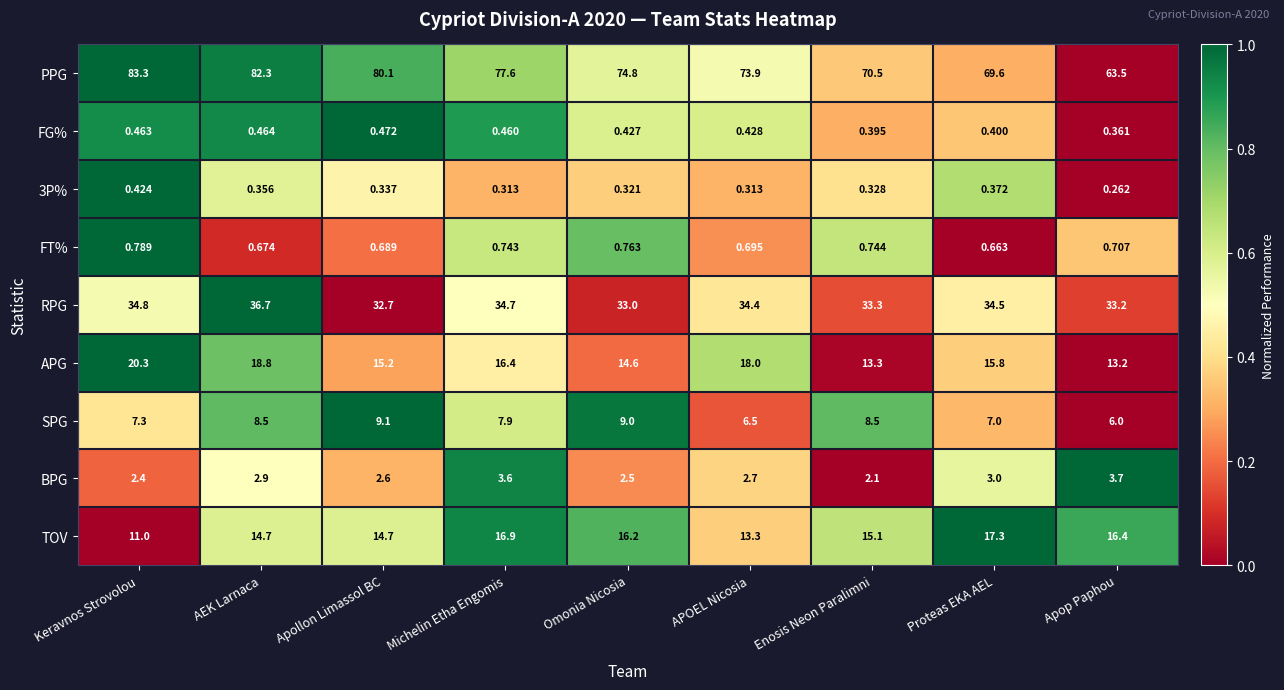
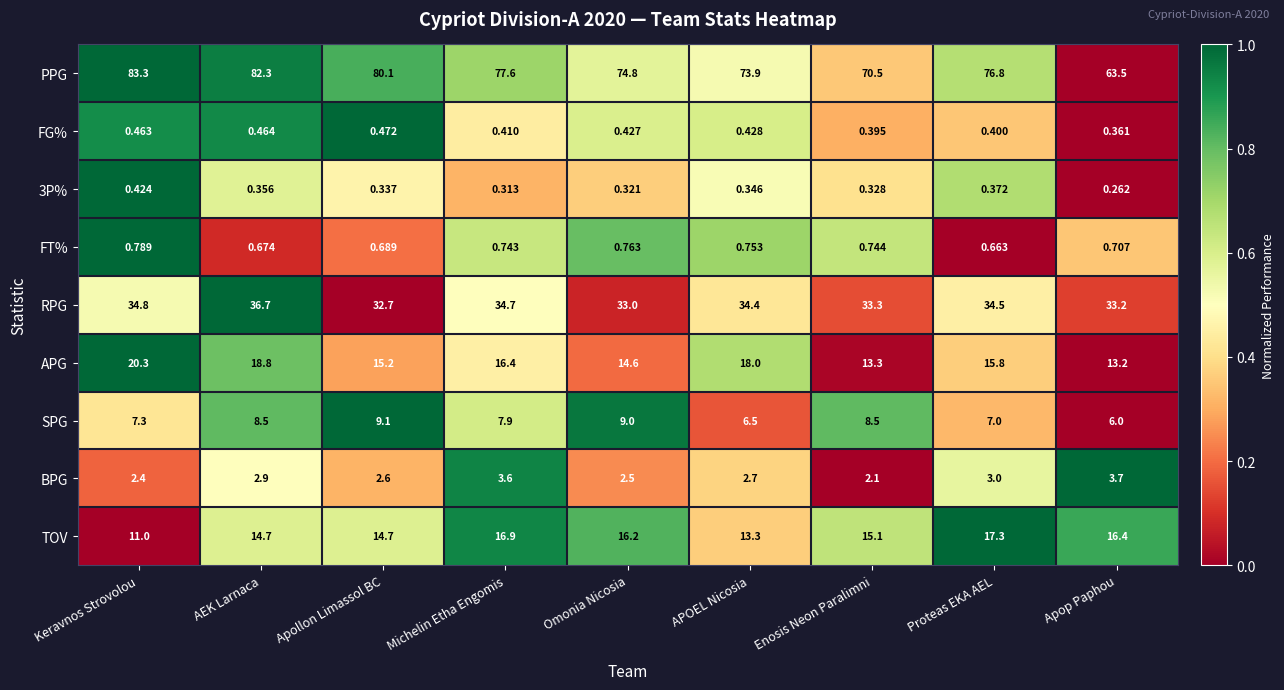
PPG, Proteas EKA AEL: 69.6 -> 76.8
FG%, Michelin Etha Engomis: 0.460 -> 0.410
3P%, APOEL Nicosia: 0.313 -> 0.346
FT%, APOEL Nicosia: 0.695 -> 0.753
